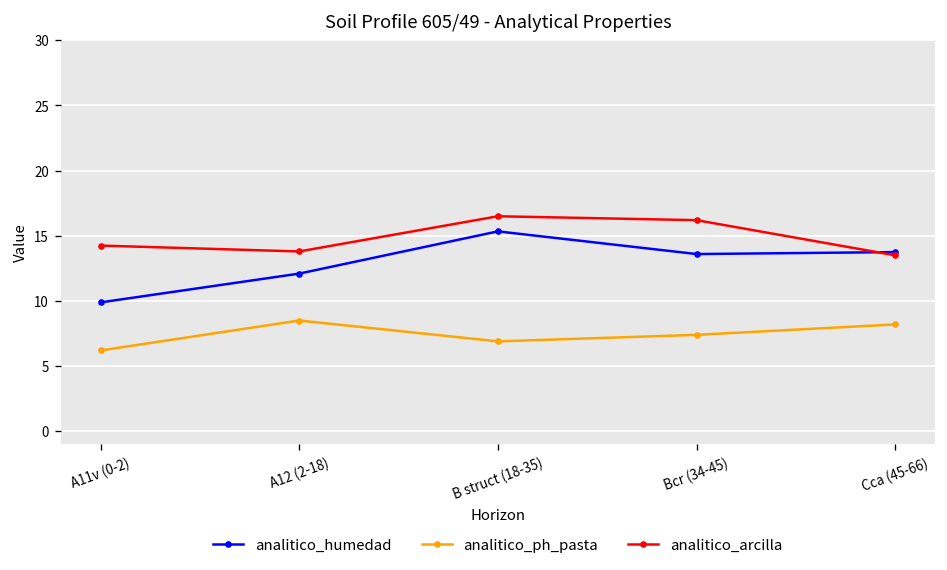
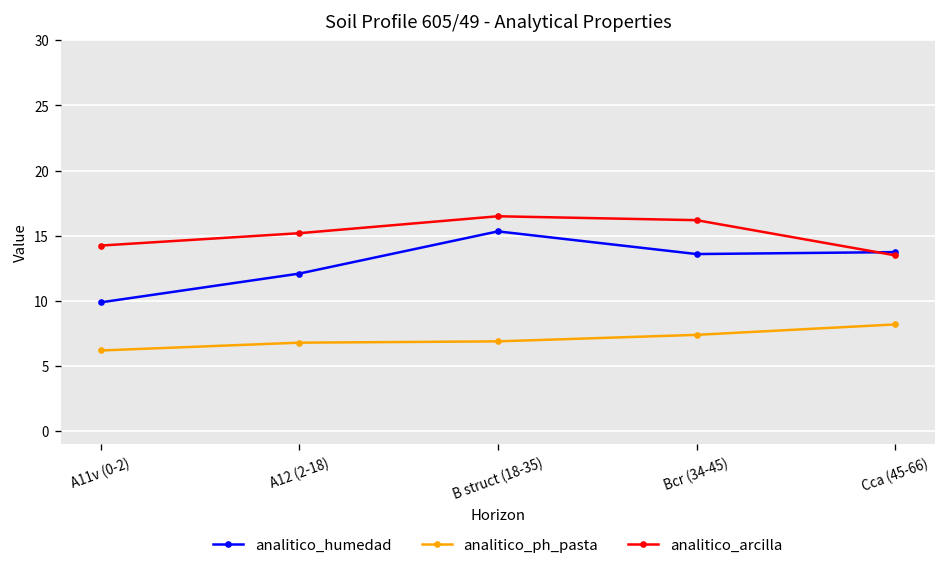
analitico_ph_pasta, A12 (2-18): 8.5 -> 6.8
analitico_arcilla, A12 (2-18): 13.8 -> 15.2
